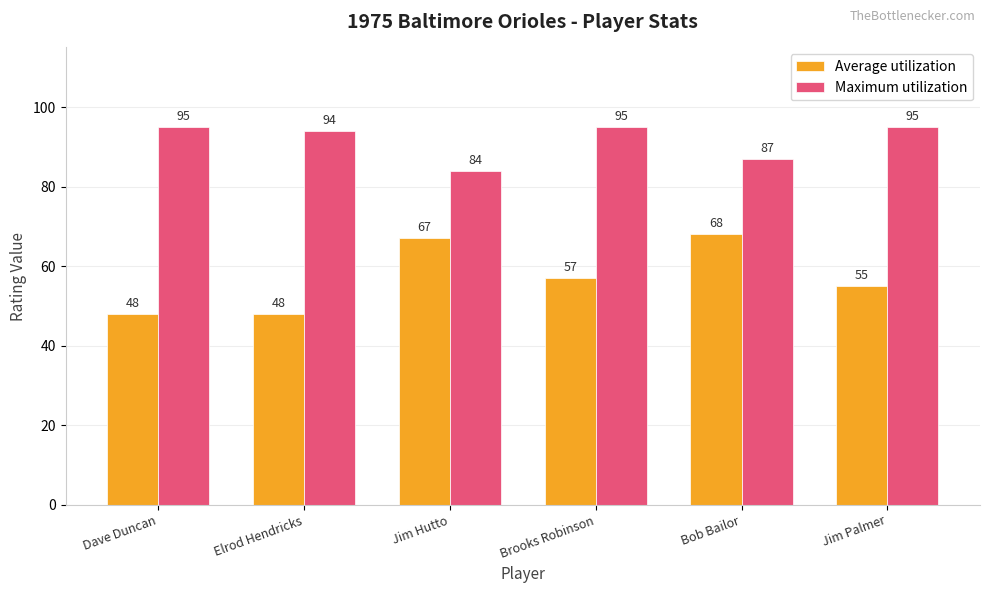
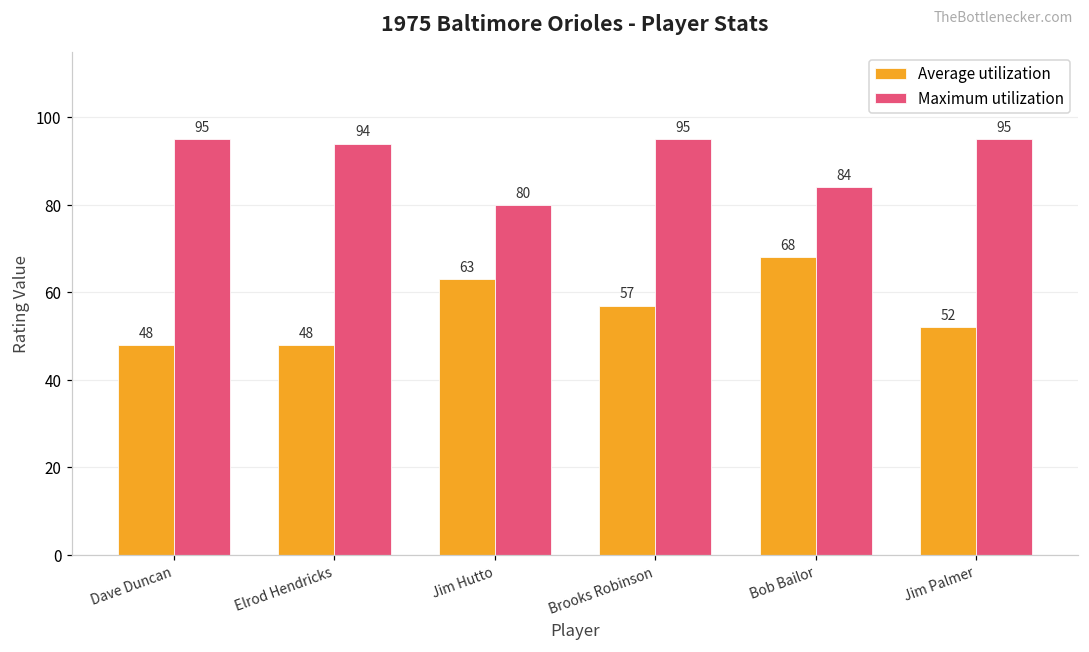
Average utilization, Jim Hutto: 67 -> 63
Maximum utilization, Jim Hutto: 84 -> 80
Maximum utilization, Bob Bailor: 87 -> 84
Average utilization, Jim Palmer: 55 -> 52
